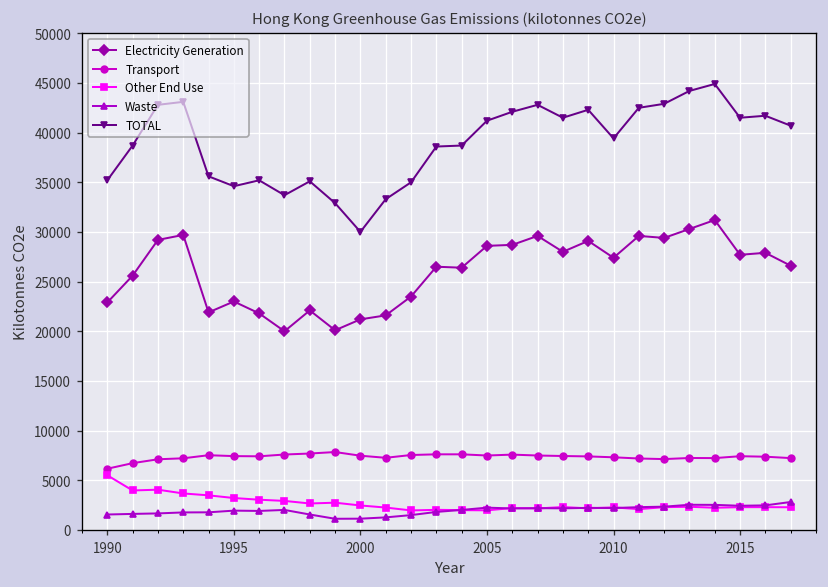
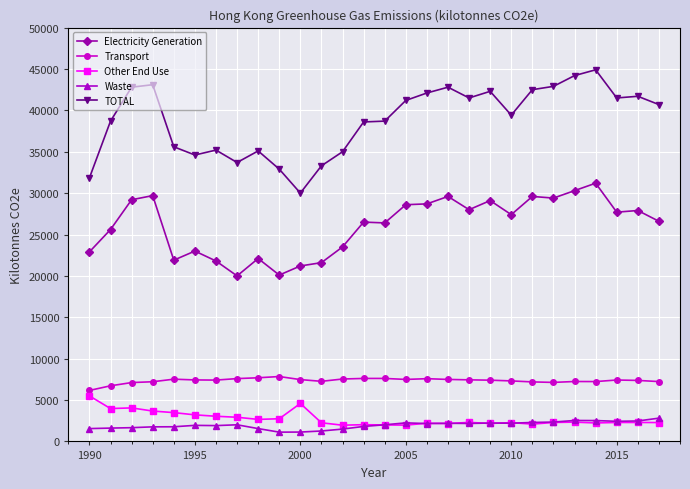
TOTAL, 1990: 35000 -> 32000
Other End Use, 2000: 2000 -> 5000
